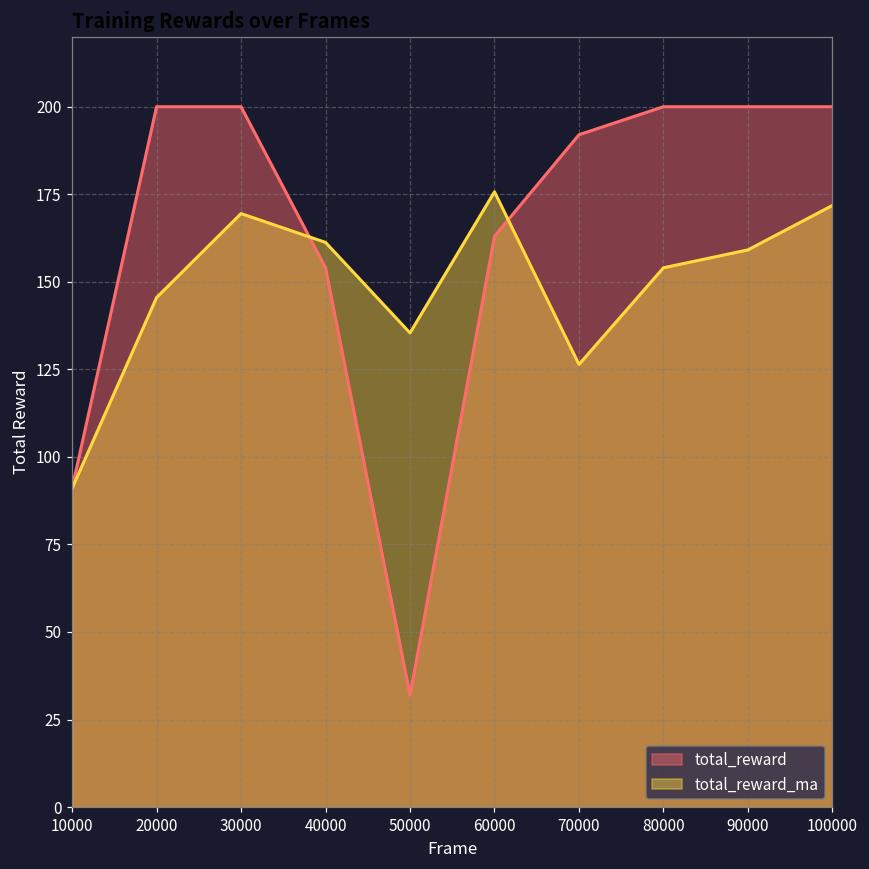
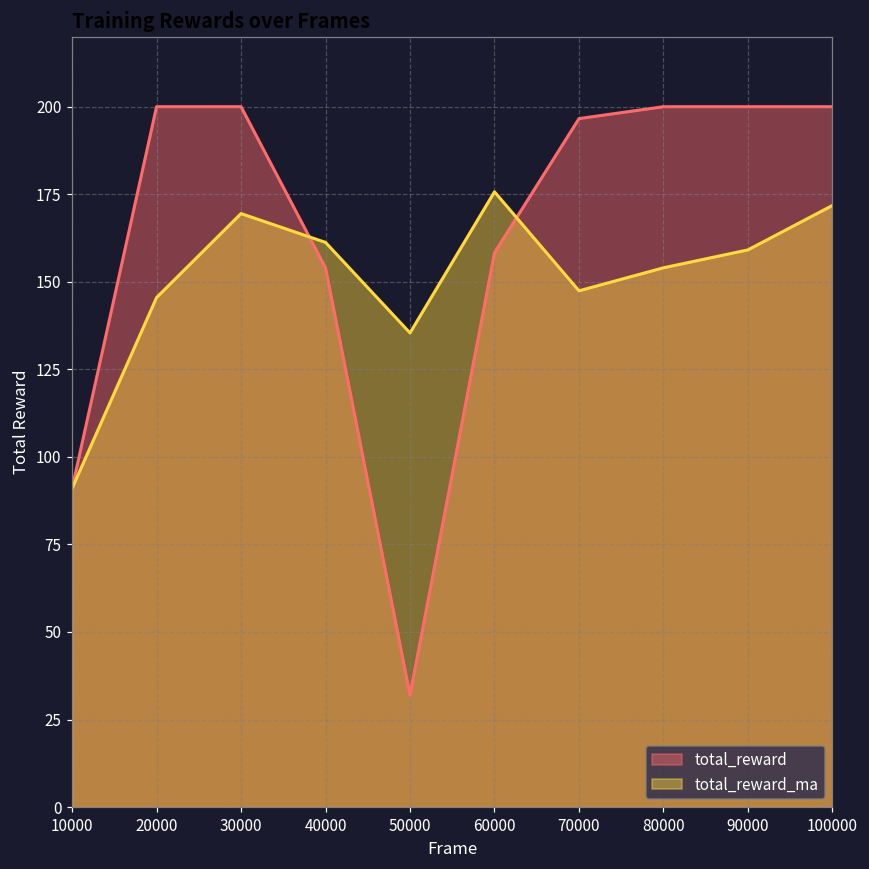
total_reward, 60000: 163 -> 158
total_reward, 70000: 192 -> 197
total_reward_ma, 70000: 126 -> 147
